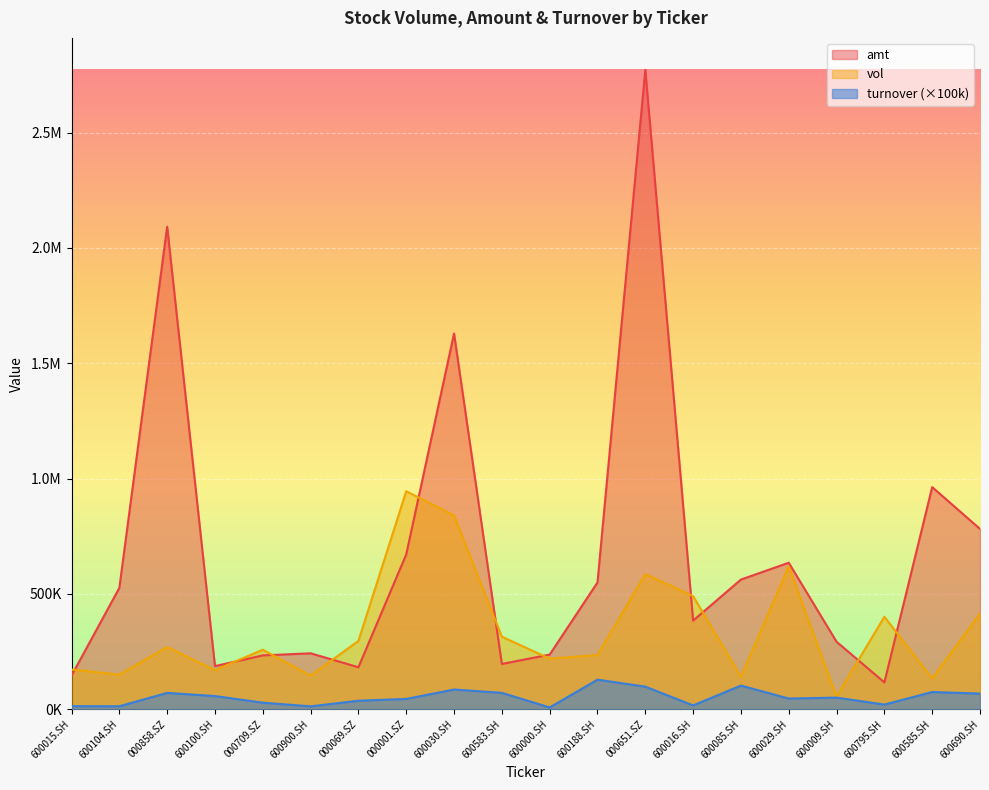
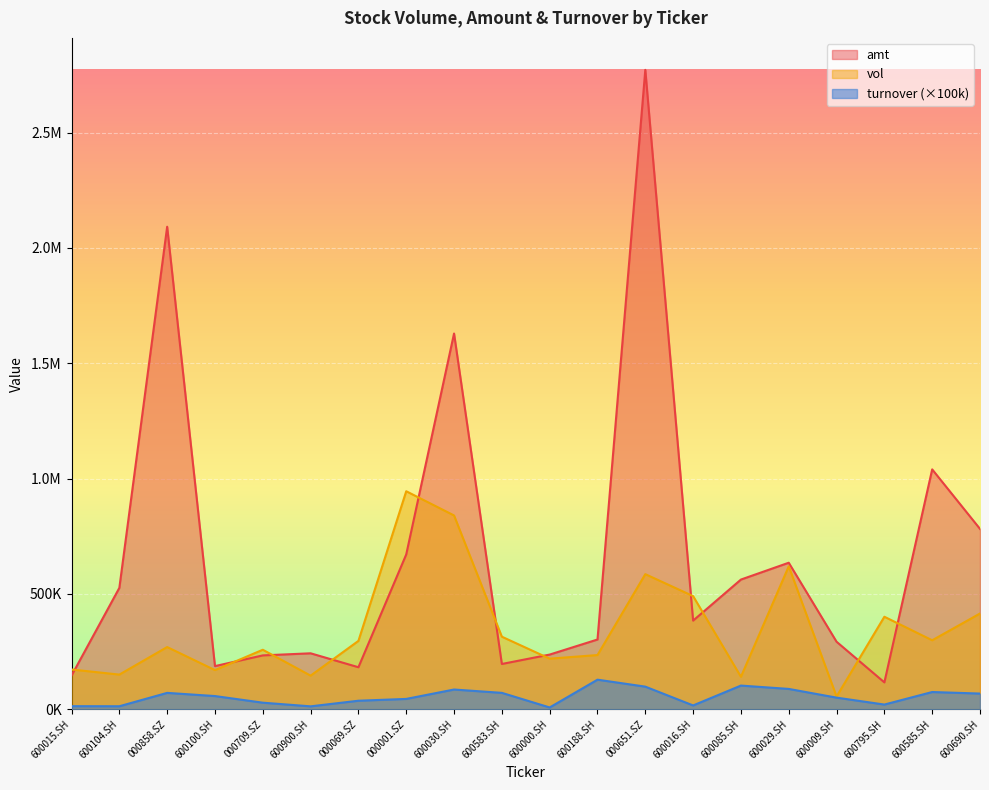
amt, 600188.SH: 550000 -> 300000
turnover (×100k), 600029.SH: 50000 -> 90000
amt, 600585.SH: 960000 -> 1040000
vol, 600585.SH: 130000 -> 300000
